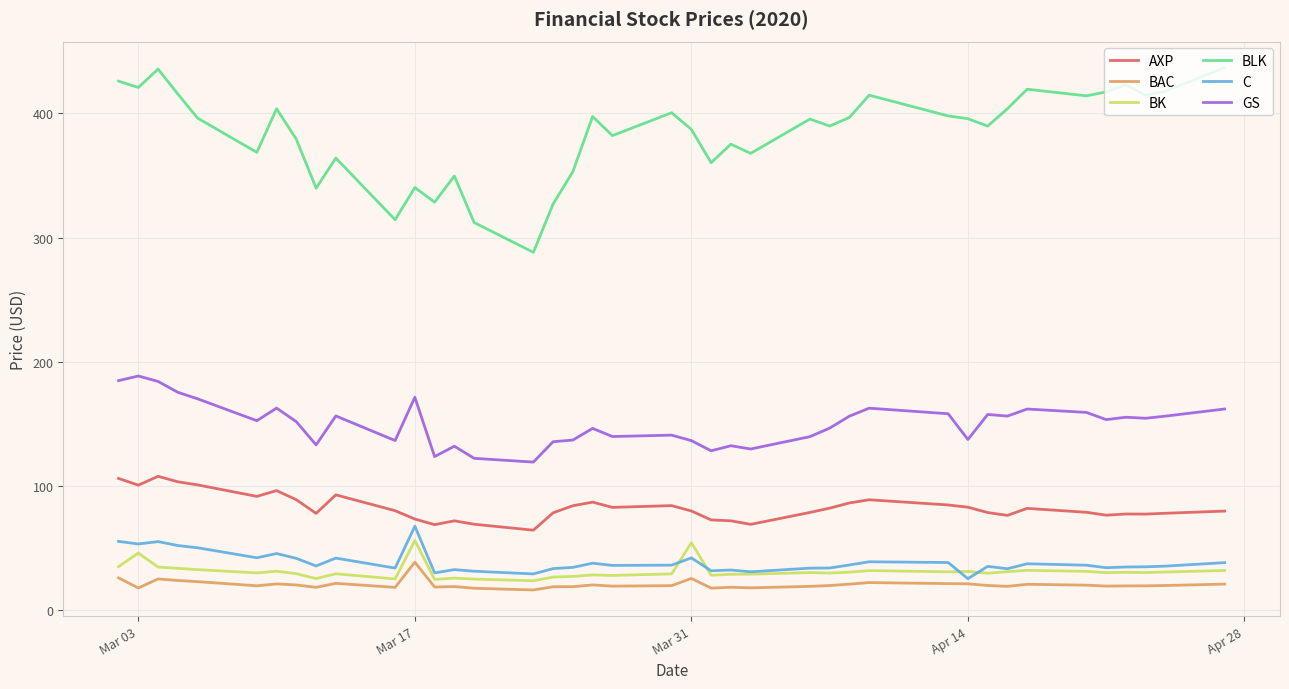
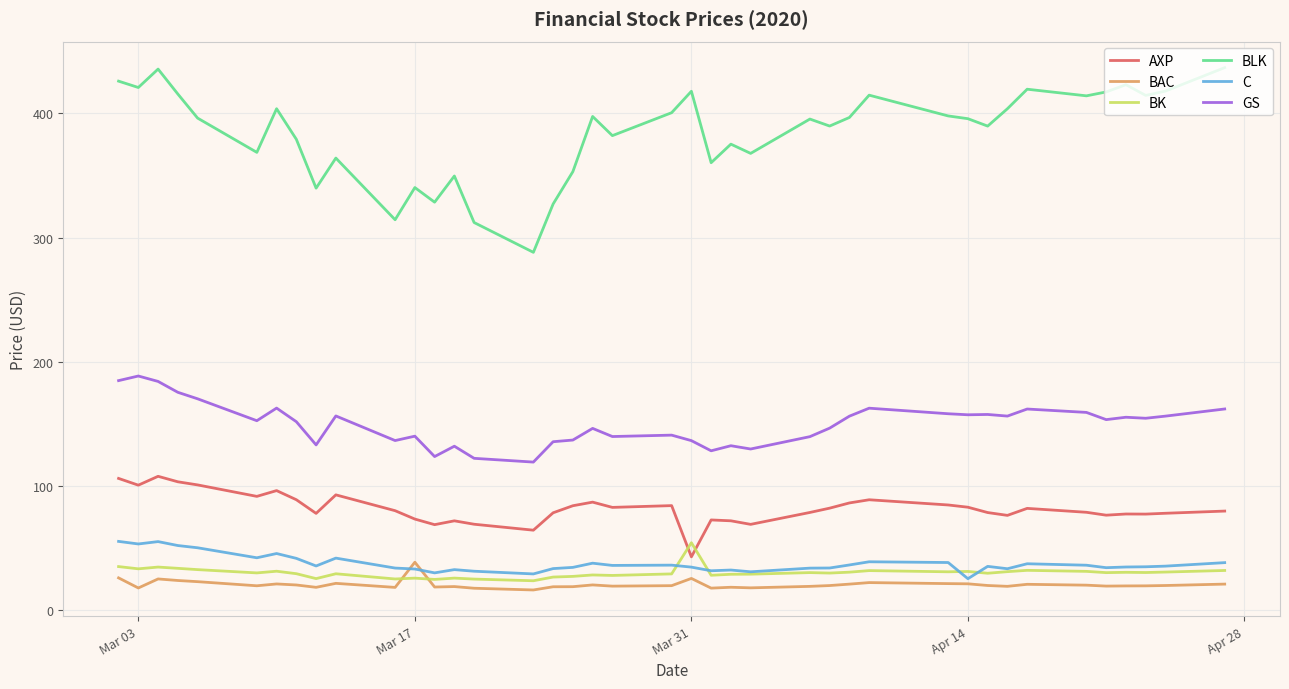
BK, Mar 03: 46 -> 33
BK, Mar 17: 56 -> 25
C, Mar 17: 67 -> 33
GS, Mar 17: 171 -> 140
AXP, Mar 31: 80 -> 43
BLK, Mar 31: 387 -> 418
C, Mar 31: 42 -> 34
GS, Apr 14: 137 -> 157
